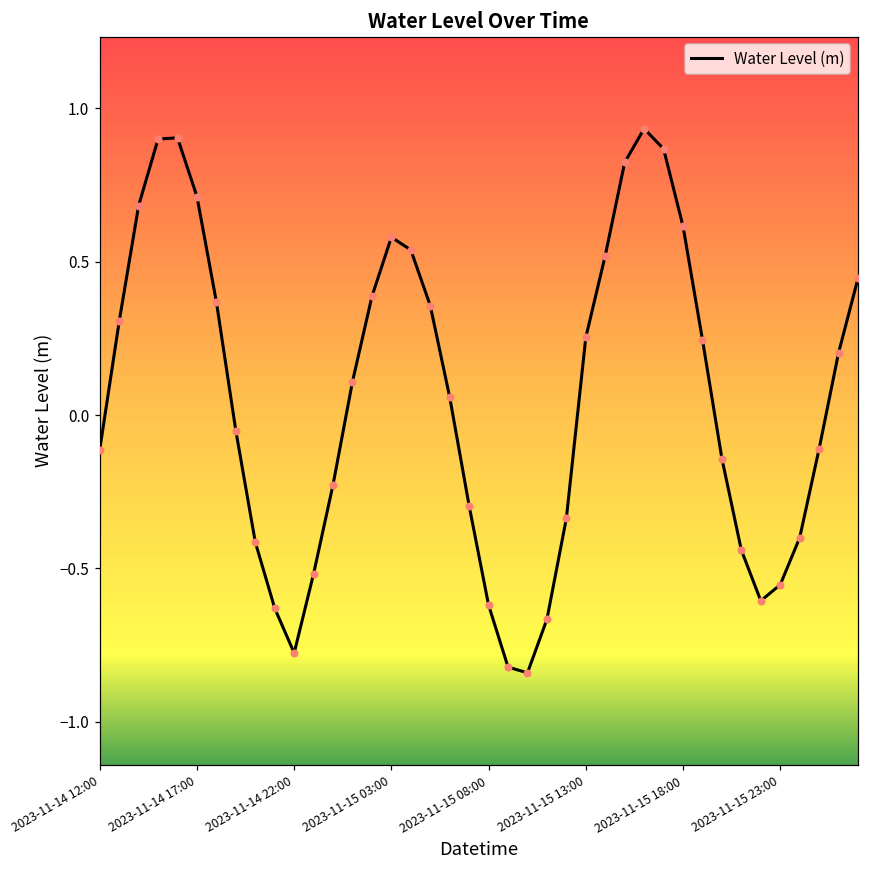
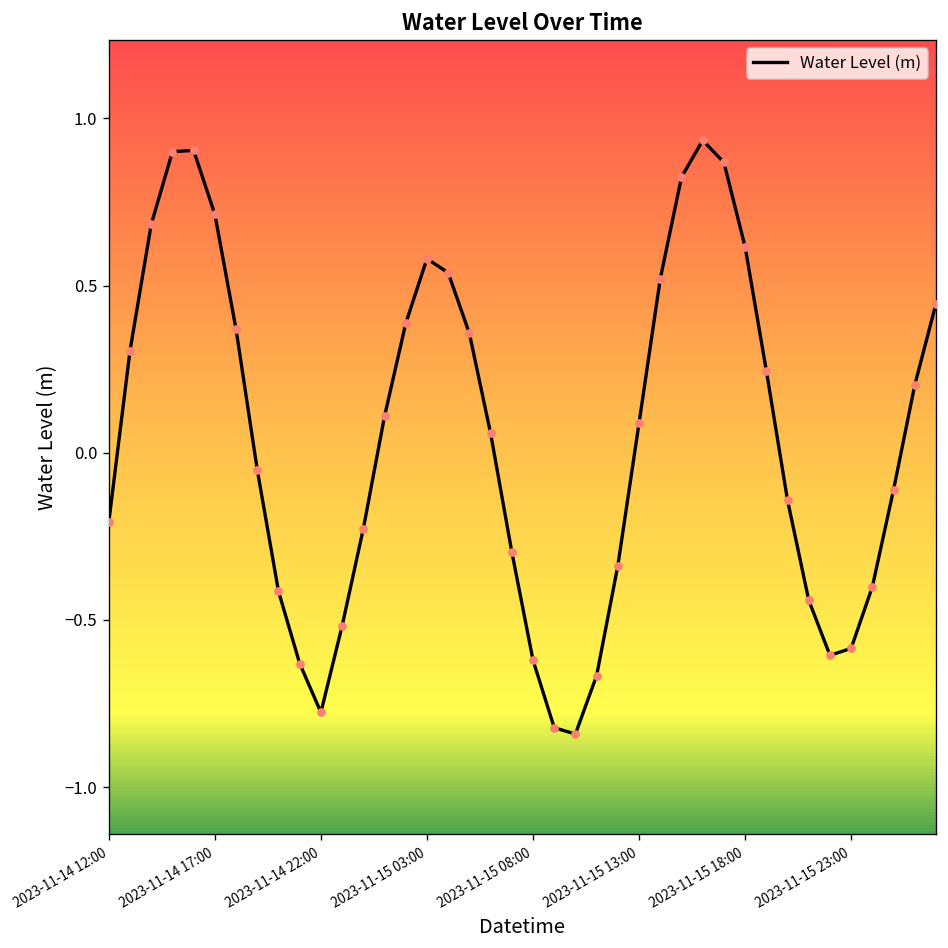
2023-11-14 12:00: -0.11 -> -0.21
2023-11-15 13:00: 0.25 -> 0.09
2023-11-15 23:00: -0.55 -> -0.58
